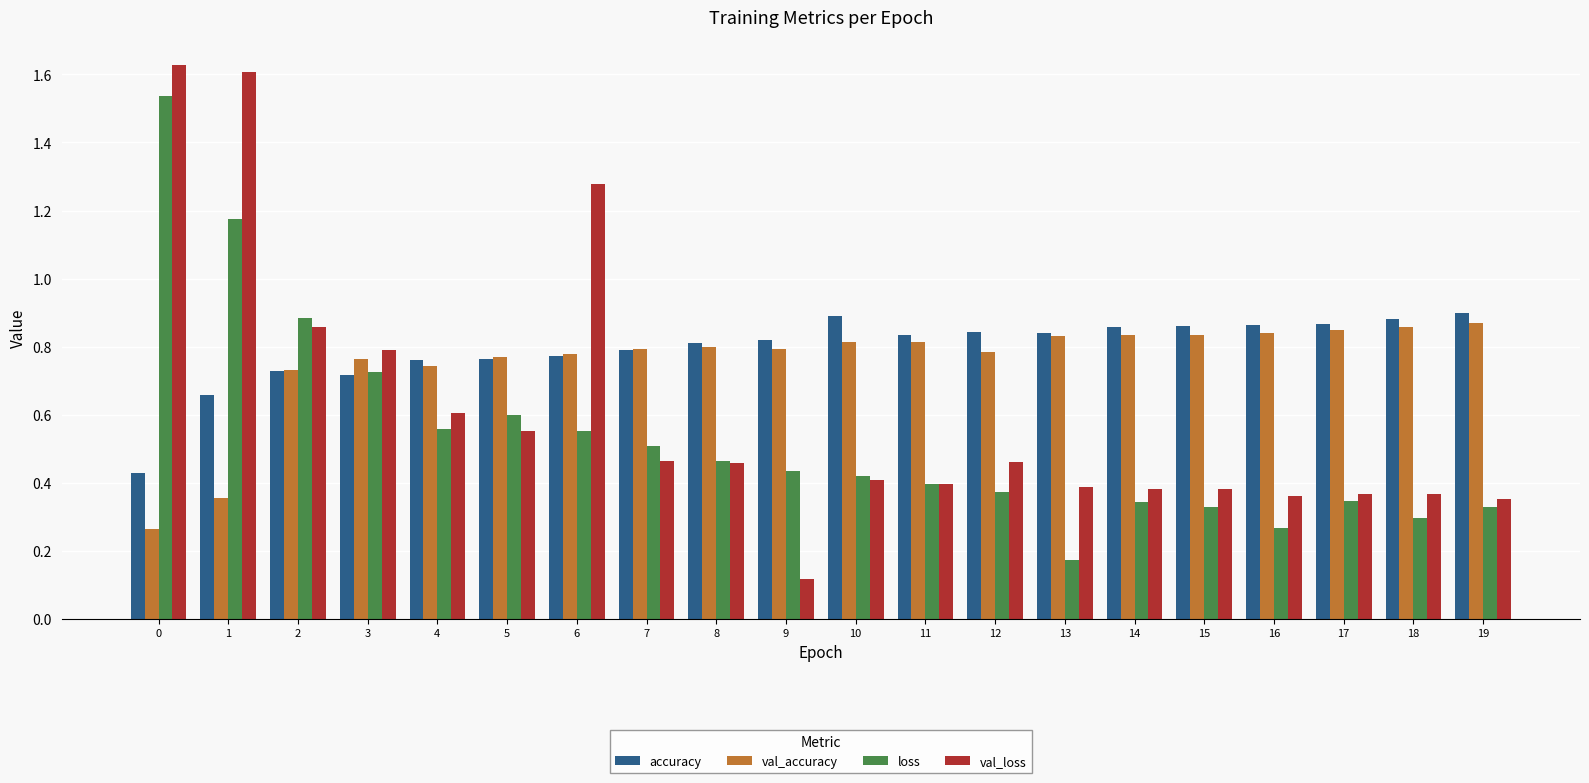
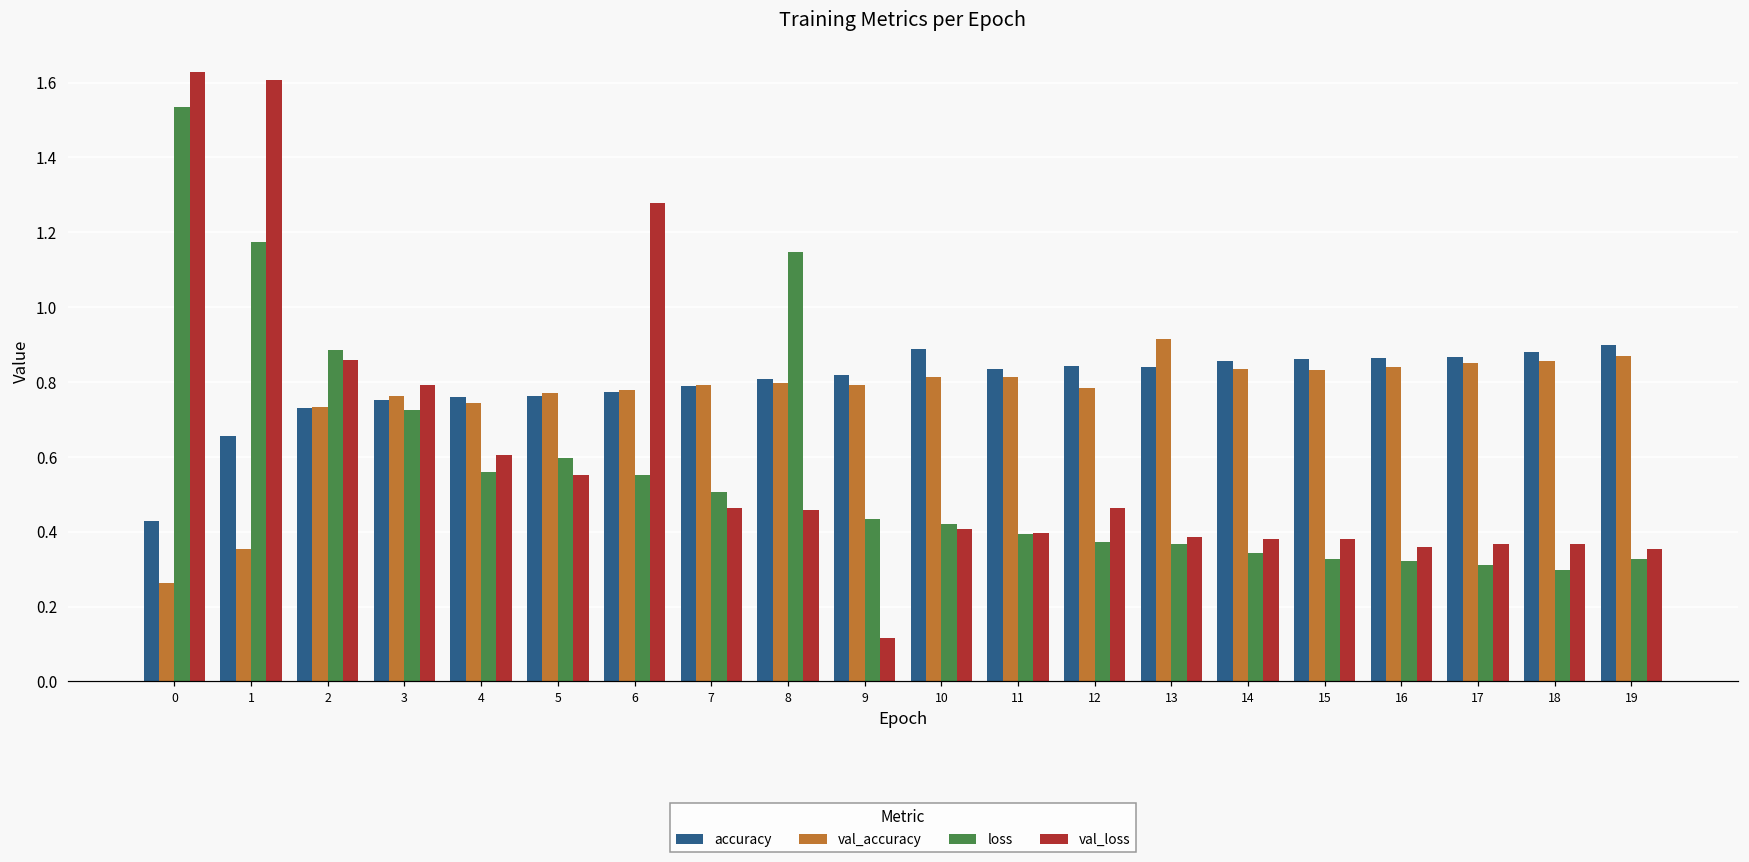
accuracy, 3: 0.72 -> 0.75
loss, 8: 0.46 -> 1.15
val_accuracy, 13: 0.83 -> 0.91
loss, 13: 0.17 -> 0.37
loss, 16: 0.27 -> 0.32
loss, 17: 0.35 -> 0.31
